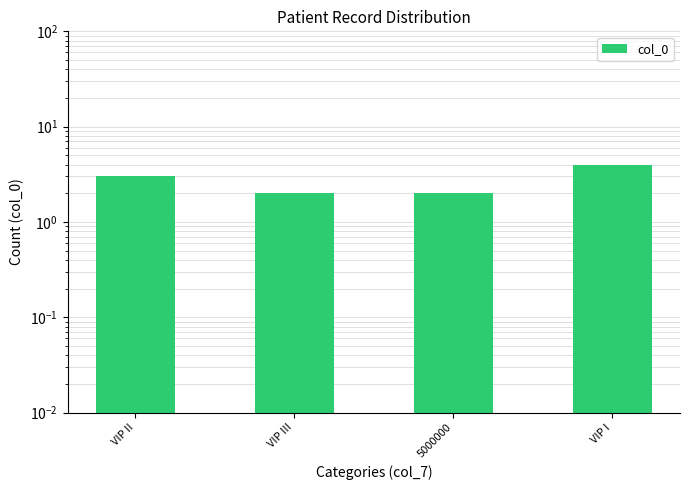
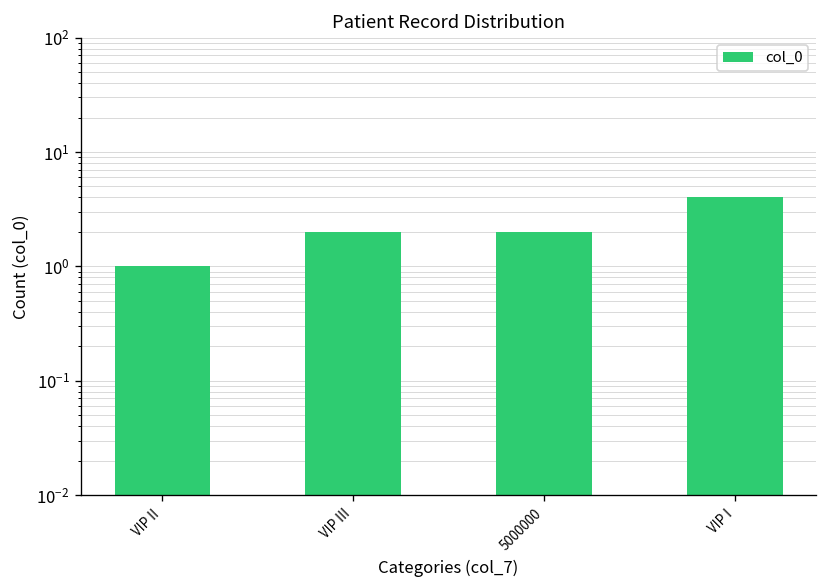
VIP II: 3 -> 1
